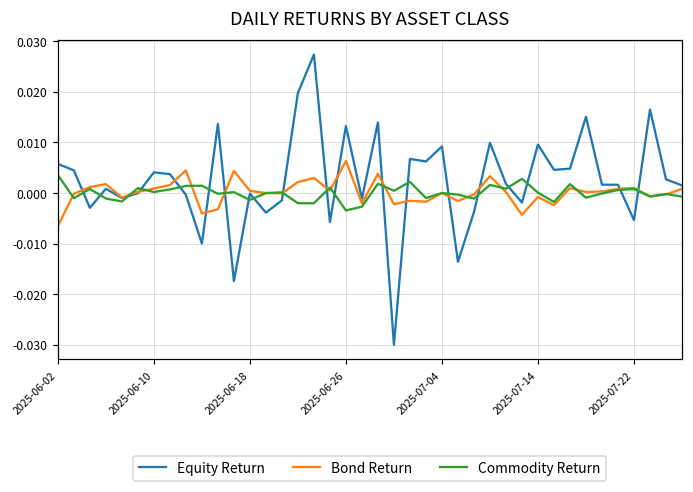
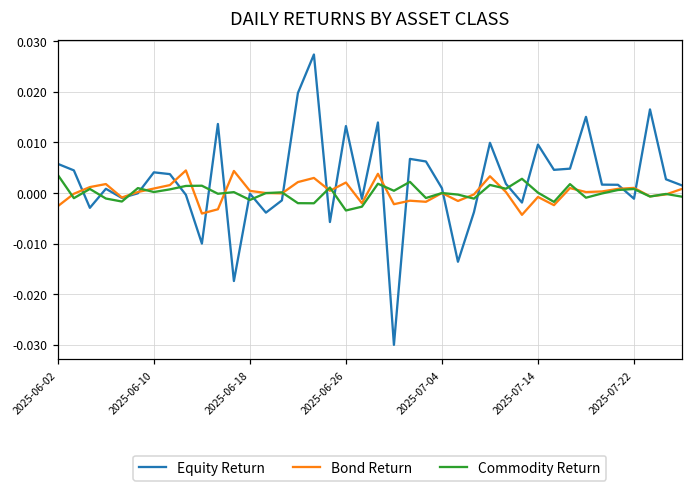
Bond Return, 2025-06-02: -0.007 -> -0.003
Bond Return, 2025-06-26: 0.006 -> 0.002
Equity Return, 2025-07-04: 0.009 -> 0.001
Equity Return, 2025-07-22: -0.005 -> -0.001
